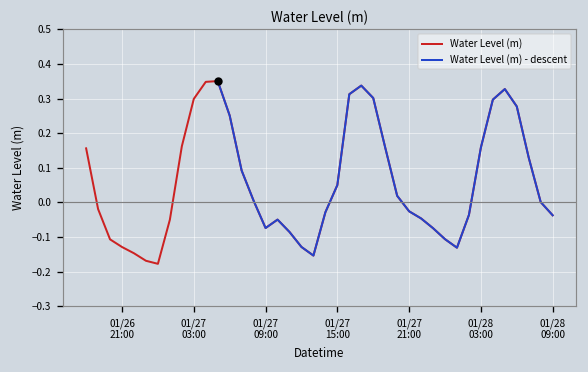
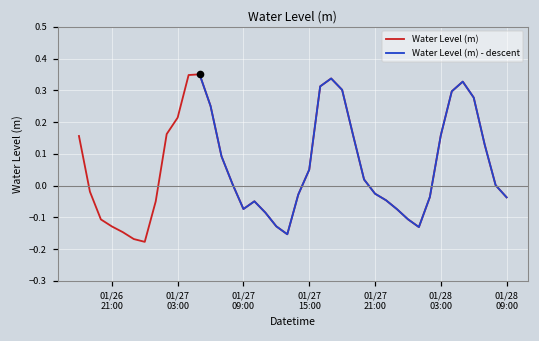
Water Level (m), 01/27 03:00: 0.30 -> 0.21
